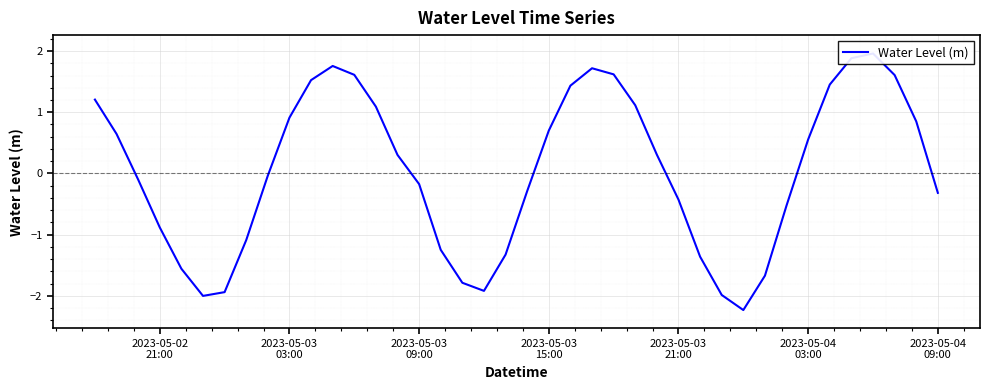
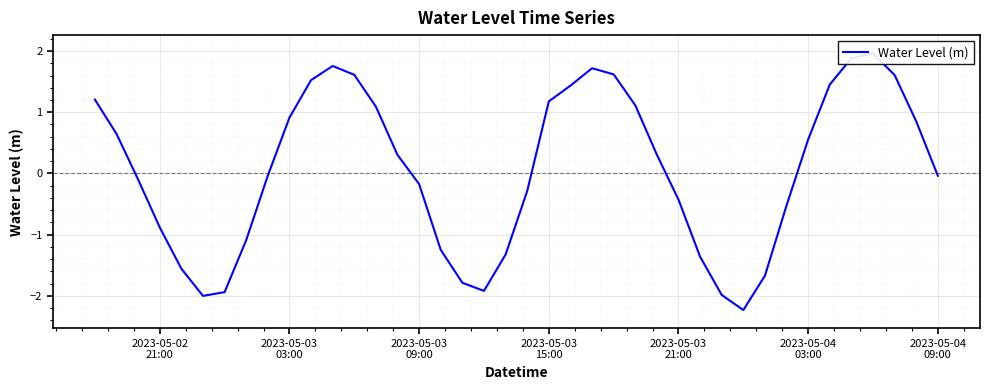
2023-05-03 15:00: 0.7 -> 1.2
2023-05-04 09:00: -0.3 -> 0.0
